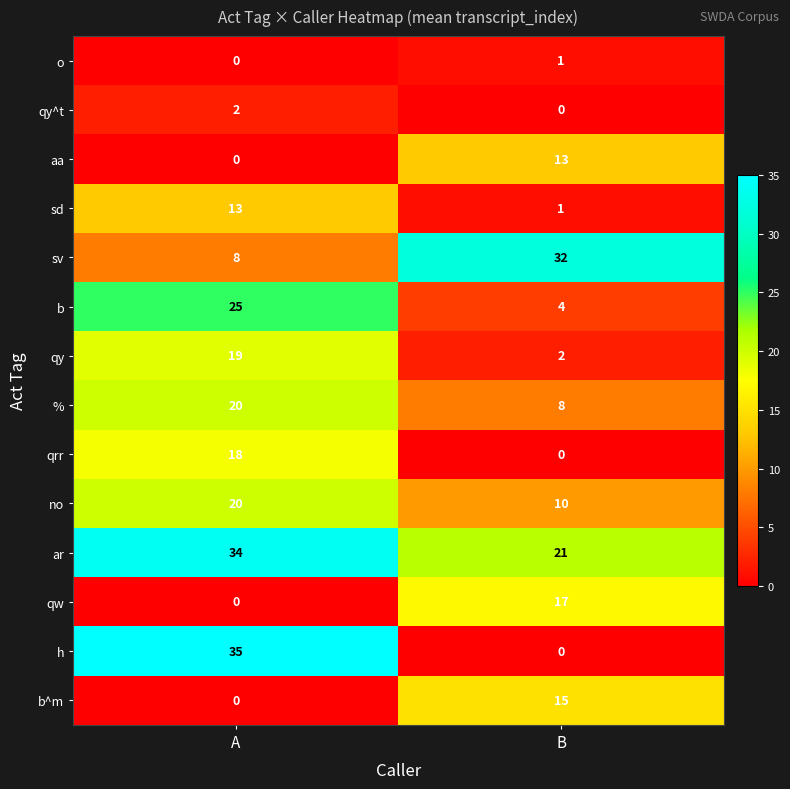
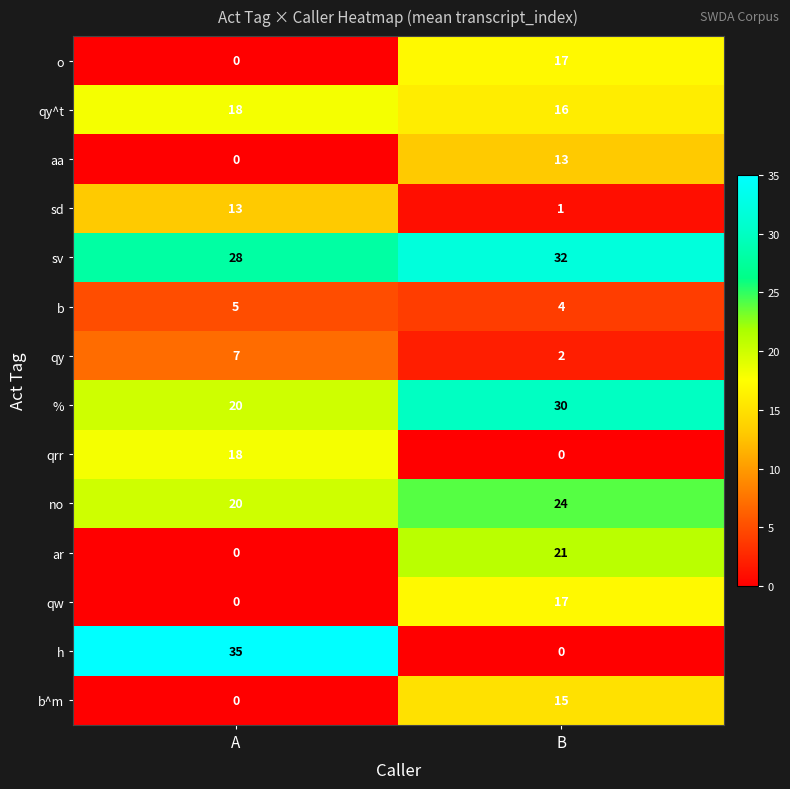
o, B: 1 -> 17
qy^t, A: 2 -> 18
qy^t, B: 0 -> 16
sv, A: 8 -> 28
b, A: 25 -> 5
qy, A: 19 -> 7
%, B: 8 -> 30
no, B: 10 -> 24
ar, A: 34 -> 0
